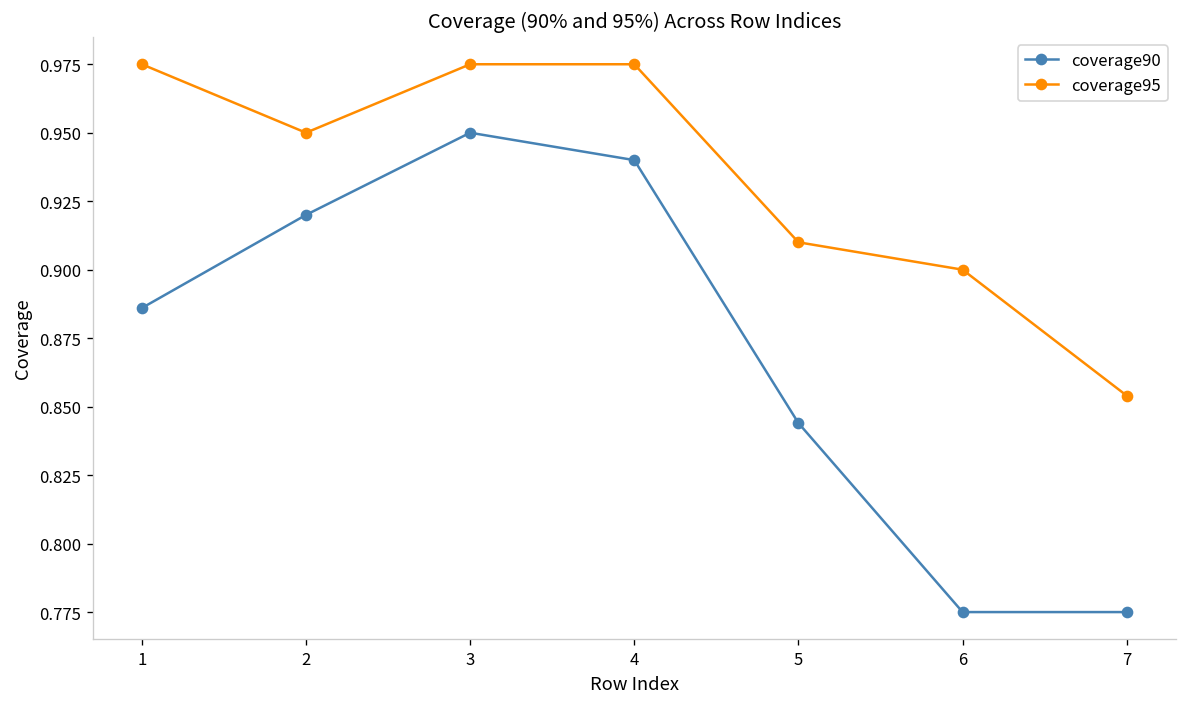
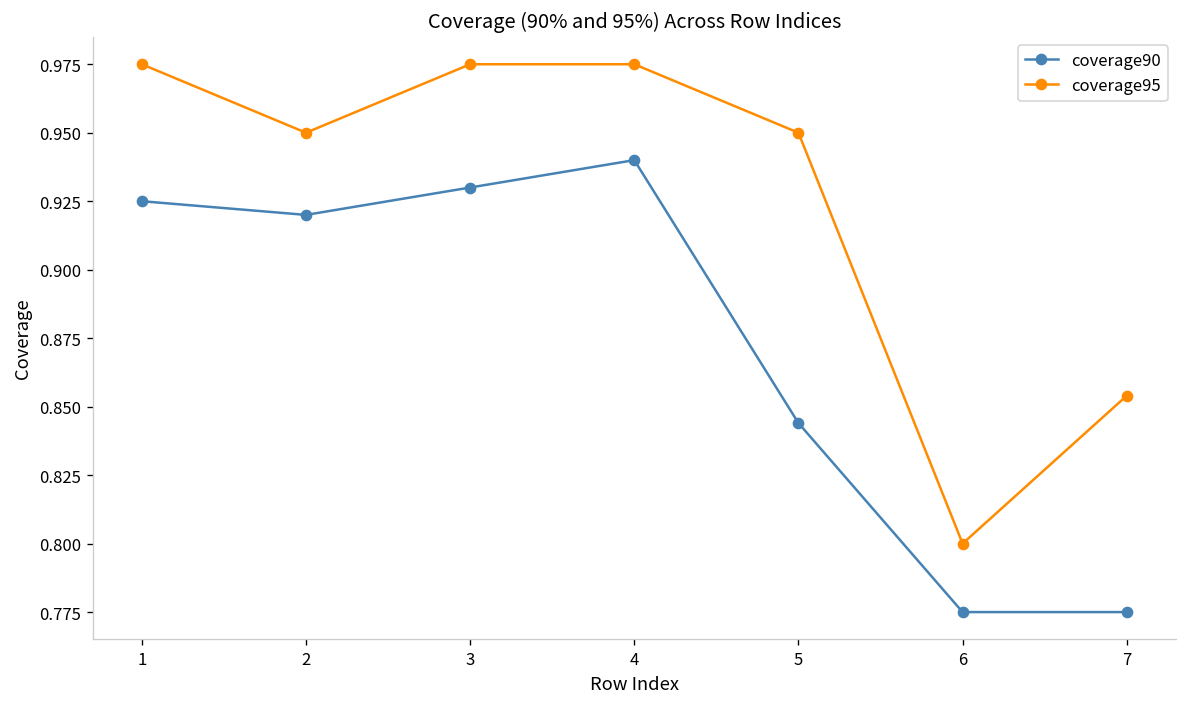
coverage90, 1: 0.886 -> 0.925
coverage90, 3: 0.95 -> 0.93
coverage95, 5: 0.91 -> 0.95
coverage95, 6: 0.9 -> 0.8
